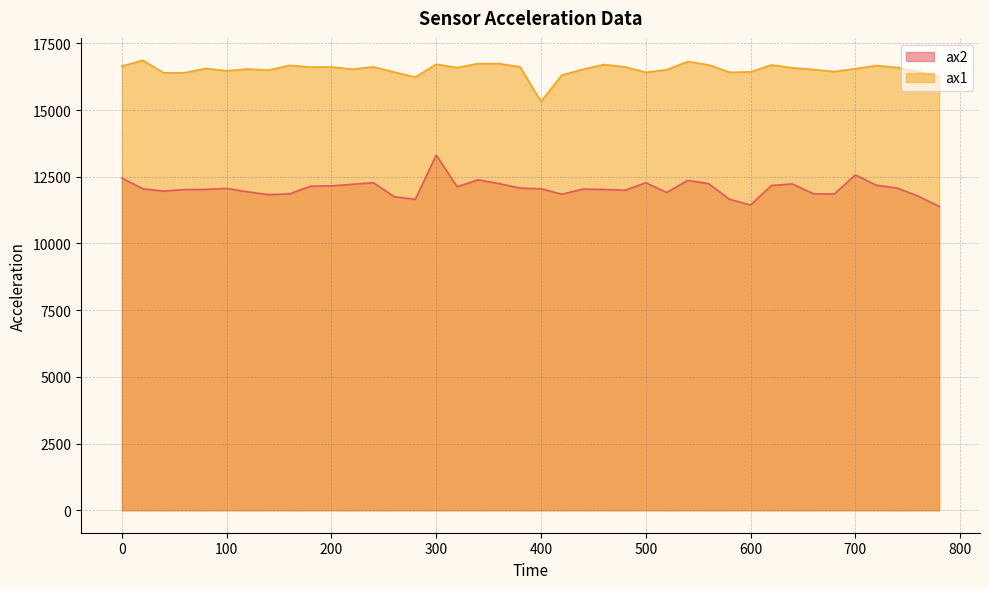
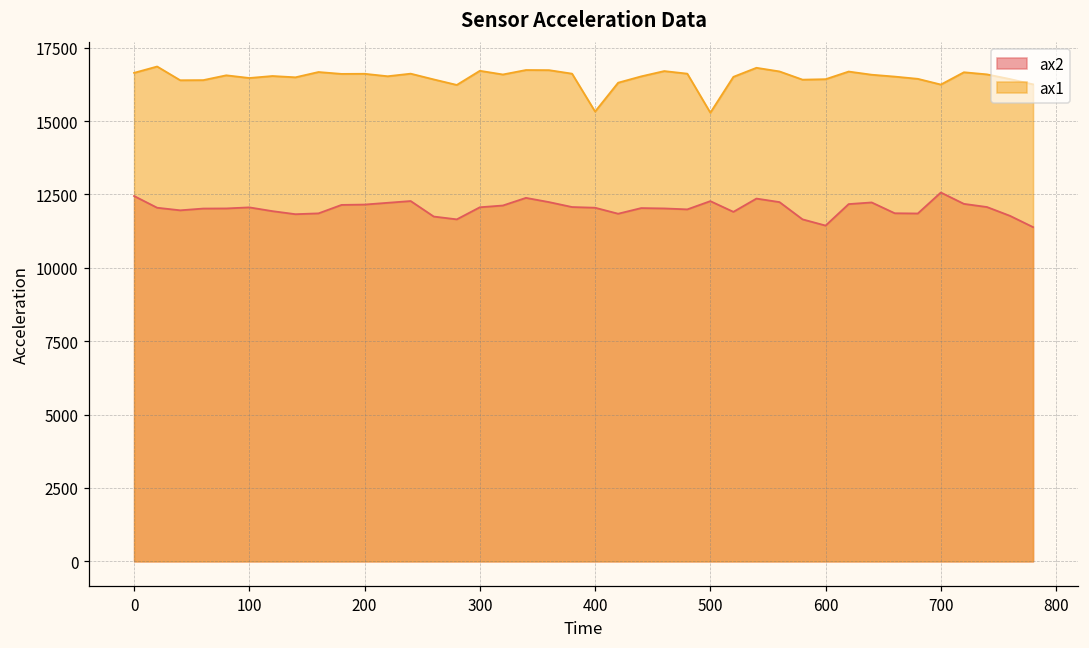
ax2, 300: 13300 -> 12100
ax1, 500: 16400 -> 15300
ax1, 700: 16500 -> 16200
